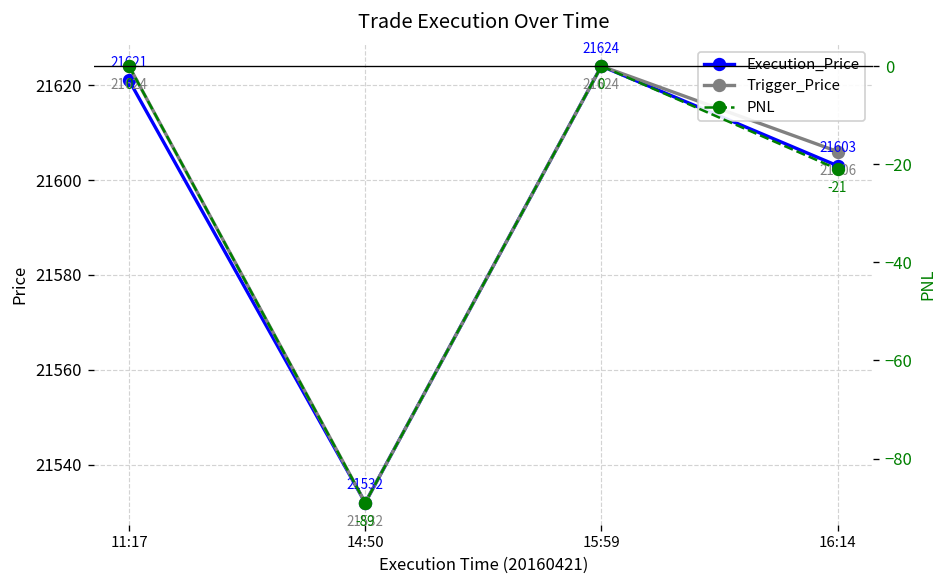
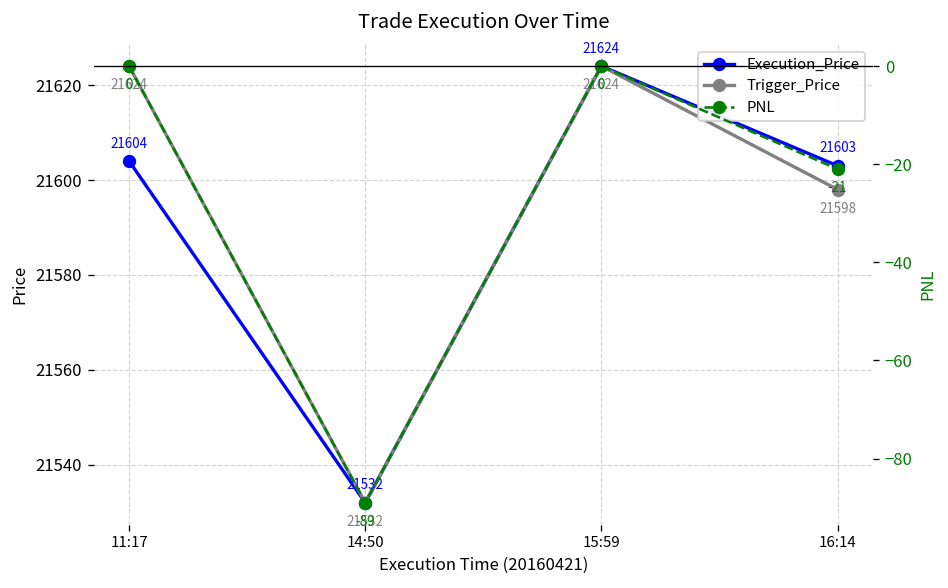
Execution_Price, 11:17: 21621 -> 21604
Trigger_Price, 16:14: 21606 -> 21598
